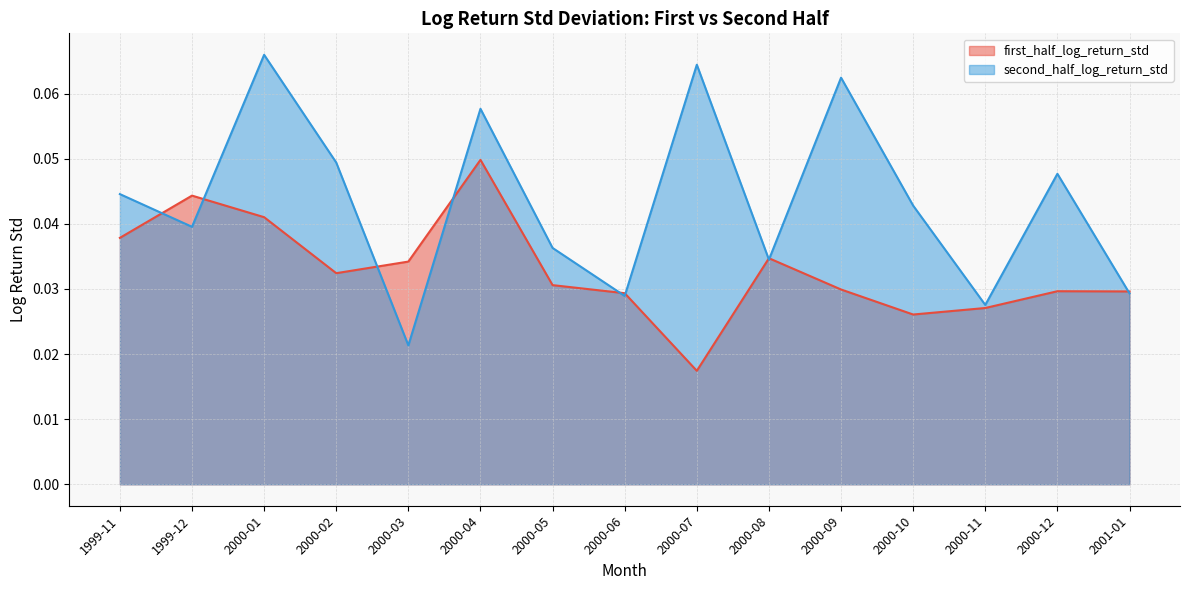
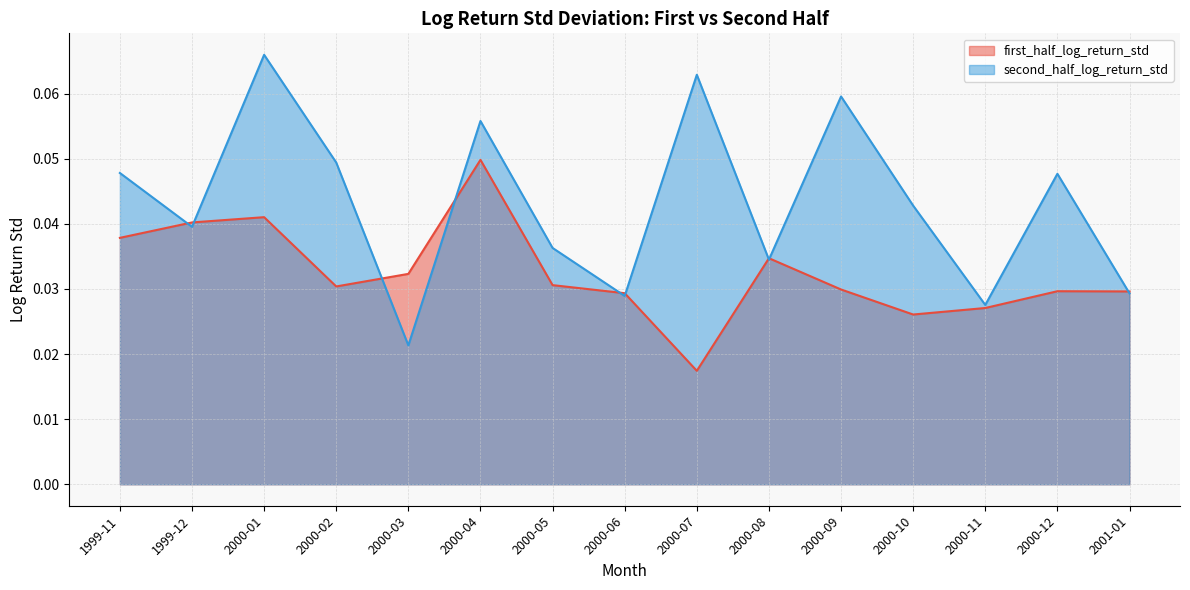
second_half_log_return_std, 1999-11: 0.045 -> 0.048
first_half_log_return_std, 1999-12: 0.044 -> 0.040
first_half_log_return_std, 2000-02: 0.032 -> 0.030
first_half_log_return_std, 2000-03: 0.034 -> 0.032
second_half_log_return_std, 2000-04: 0.058 -> 0.056
second_half_log_return_std, 2000-07: 0.064 -> 0.063
second_half_log_return_std, 2000-09: 0.062 -> 0.060
